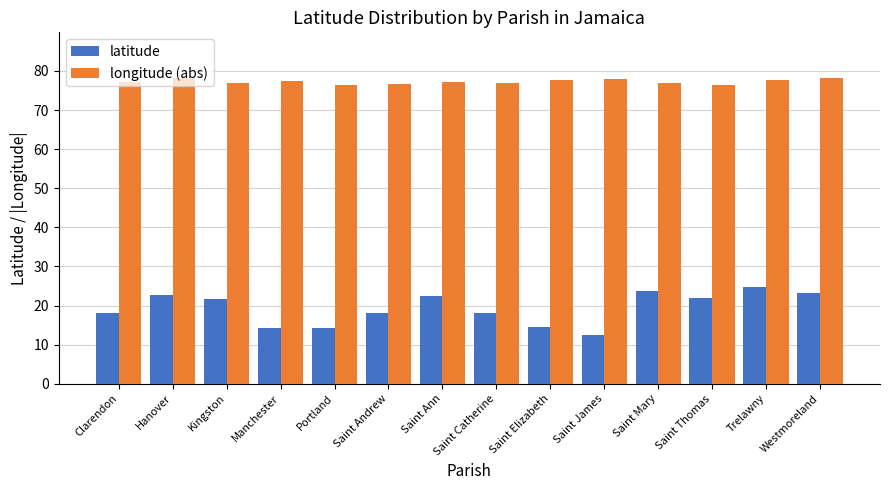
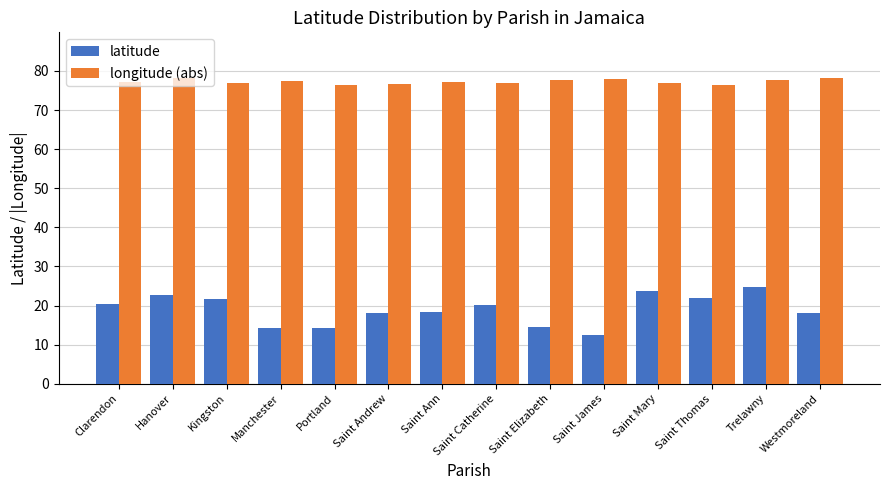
latitude, Clarendon: 18 -> 20
latitude, Saint Ann: 22 -> 18
latitude, Saint Catherine: 18 -> 20
latitude, Westmoreland: 23 -> 18
